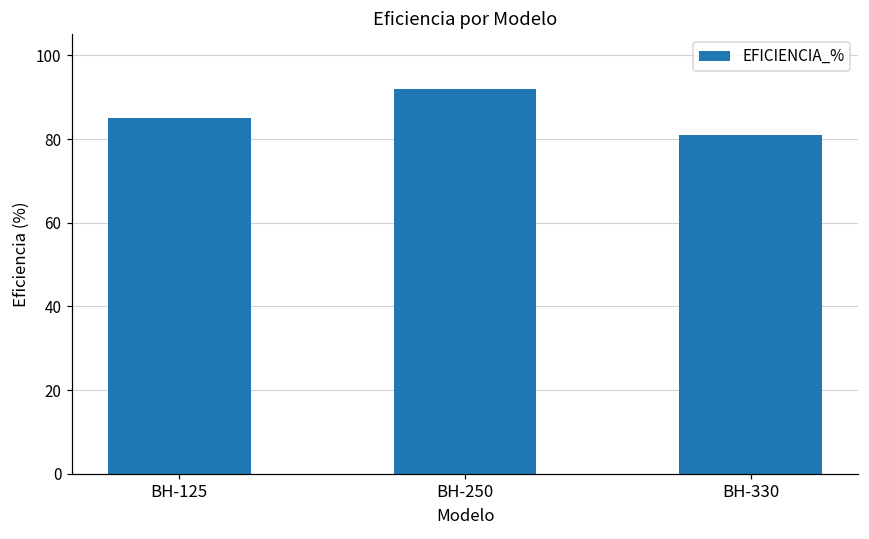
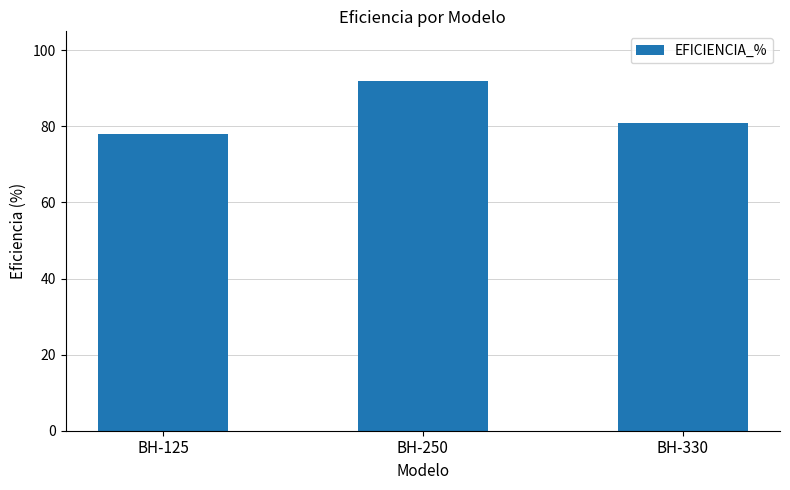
BH-125: 85 -> 78
